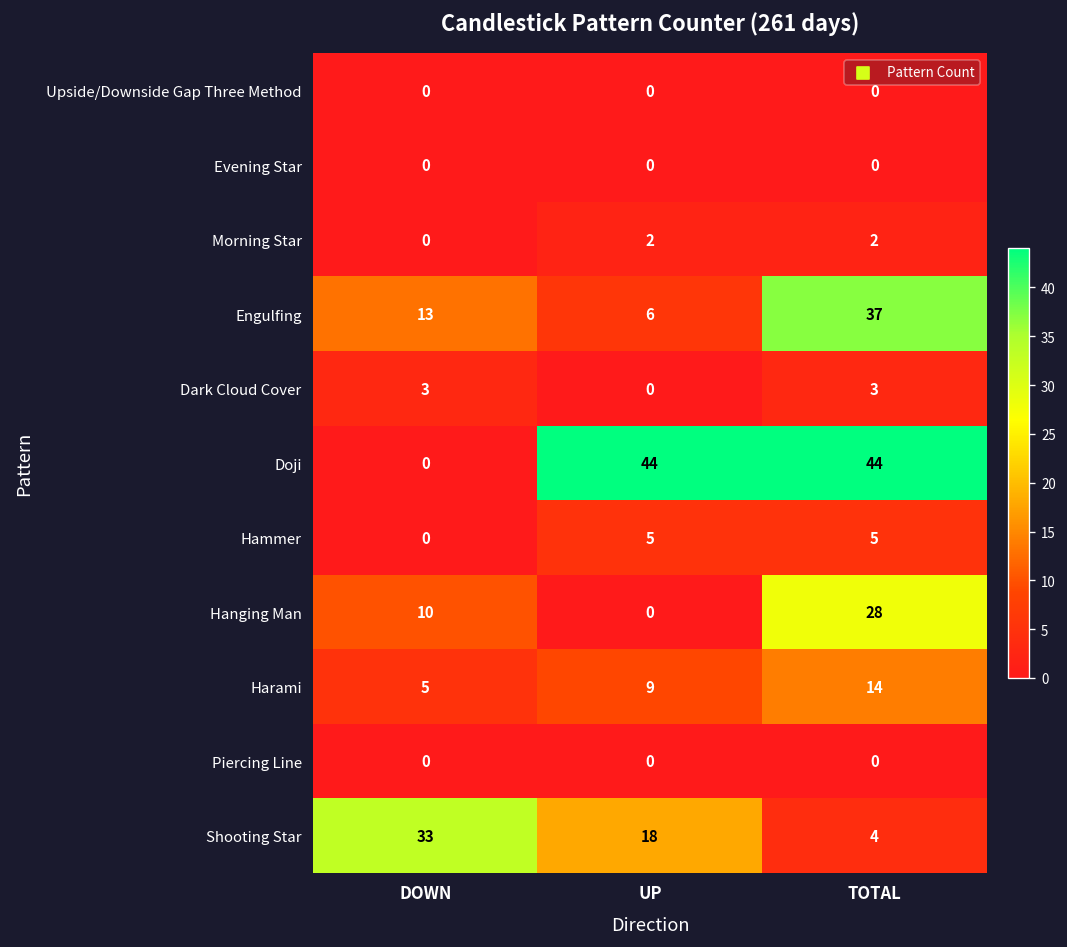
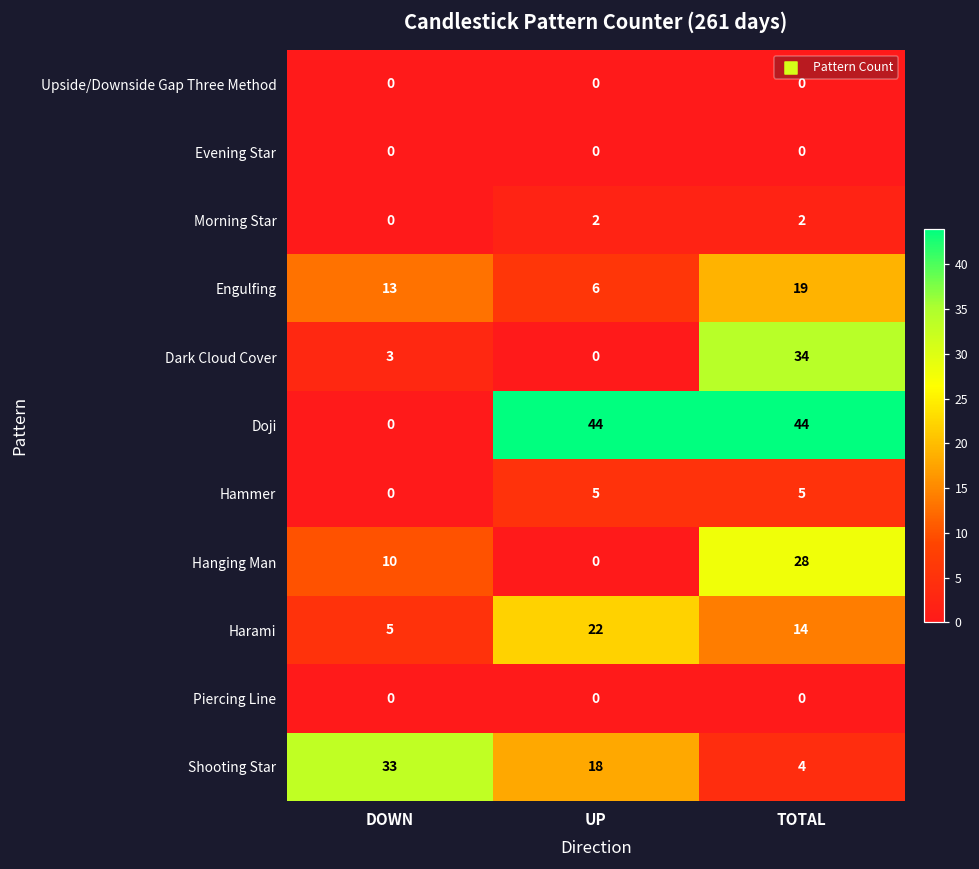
Engulfing, TOTAL: 37 -> 19
Dark Cloud Cover, TOTAL: 3 -> 34
Harami, UP: 9 -> 22
